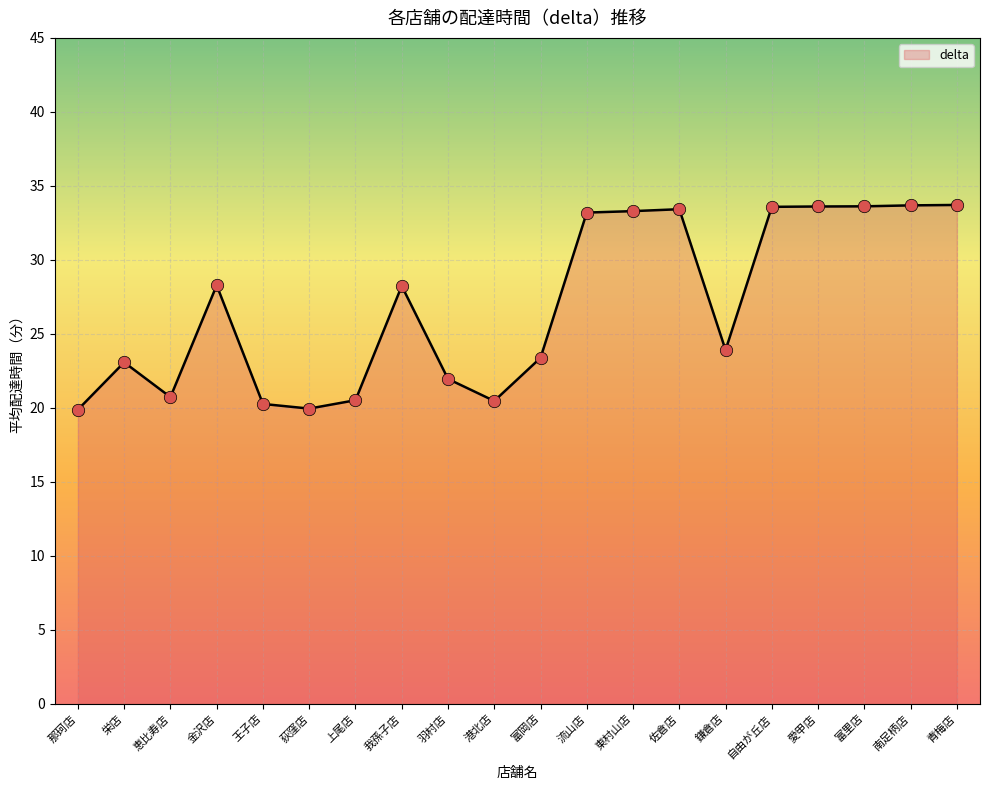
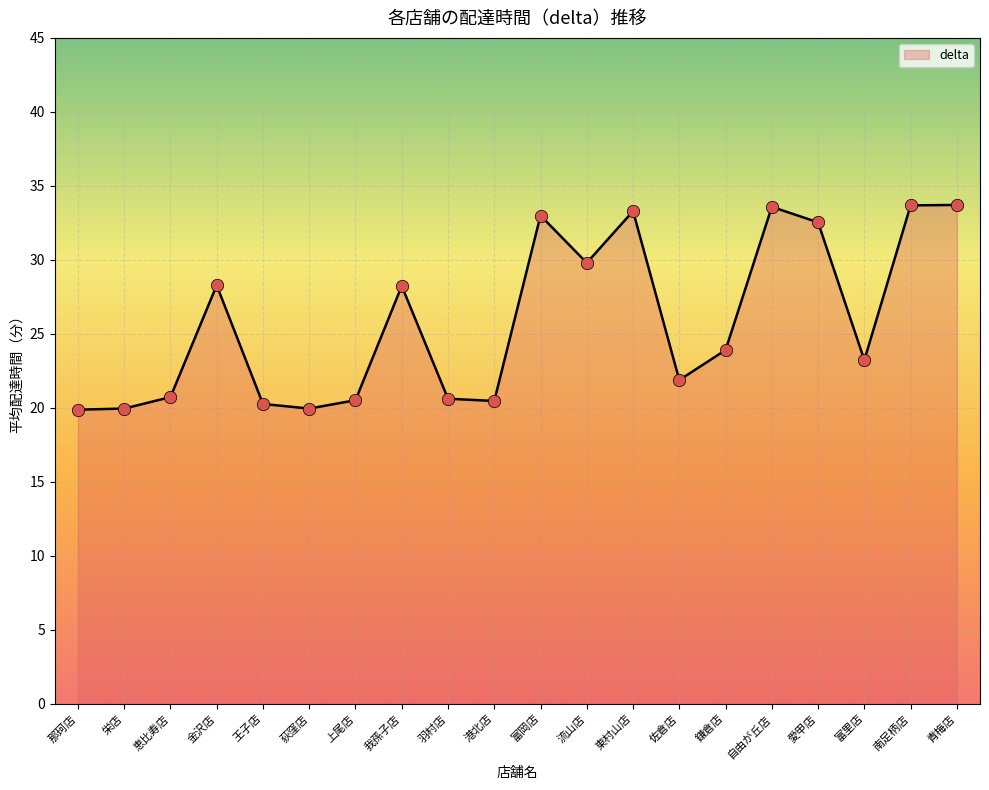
栄店: 23.1 -> 20.0
羽村店: 22.0 -> 20.6
富岡店: 23.4 -> 33.0
流山店: 33.2 -> 29.8
佐倉店: 33.4 -> 21.9
愛甲店: 33.6 -> 32.5
富里店: 33.6 -> 23.2
